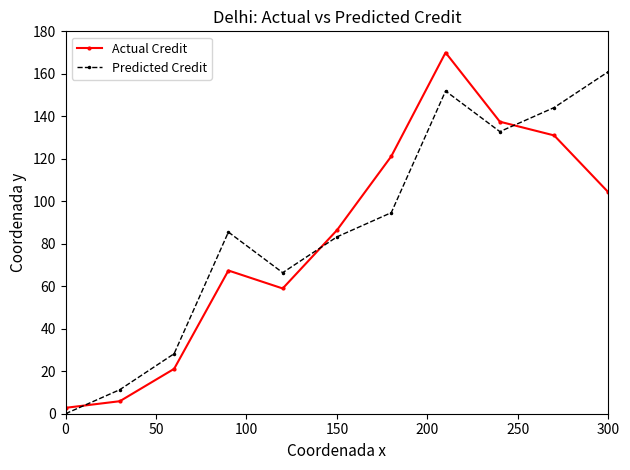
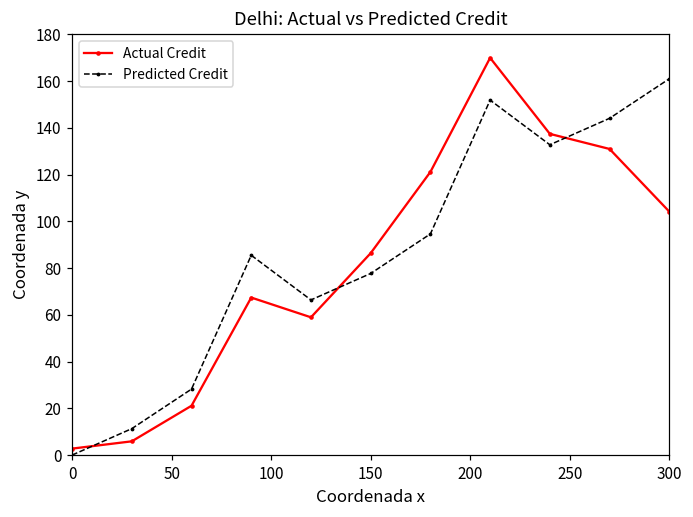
Predicted Credit, 150: 83 -> 78
